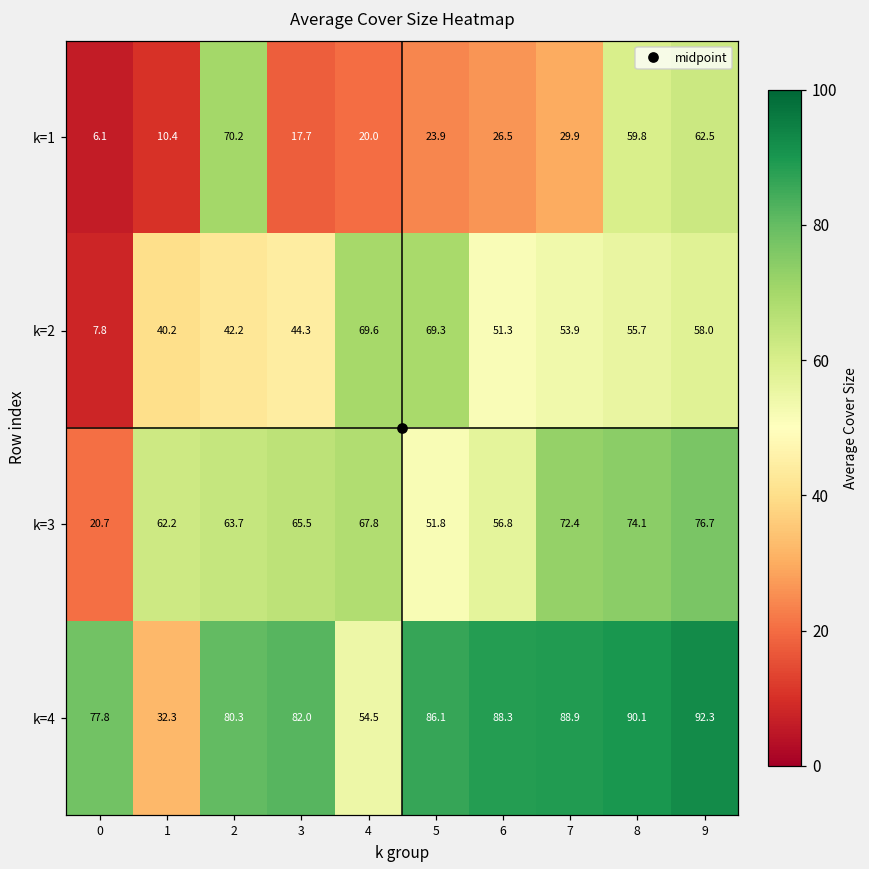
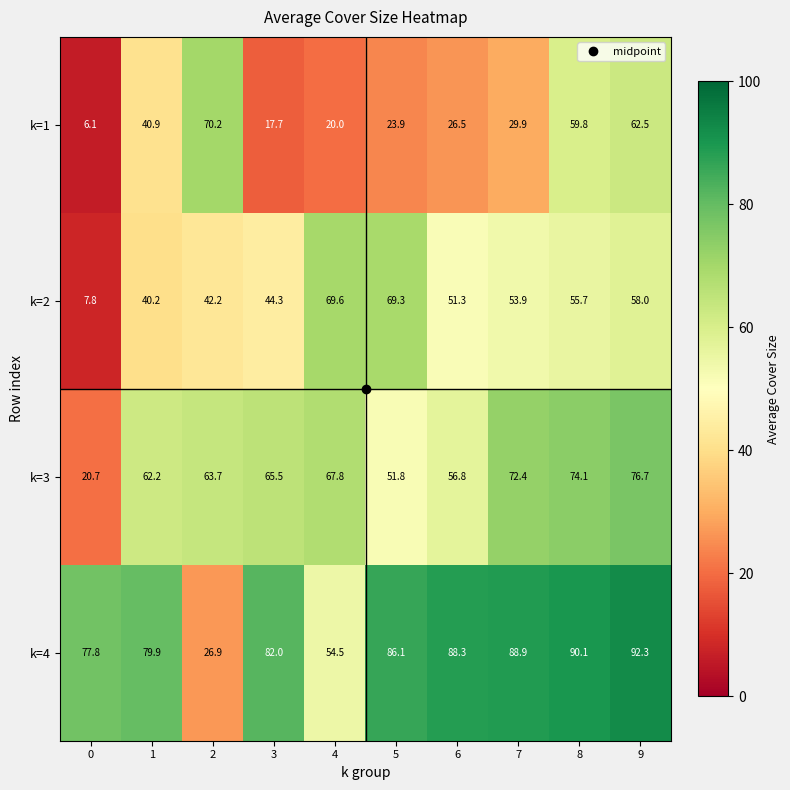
k=1, 1: 10.4 -> 40.9
k=4, 1: 32.3 -> 79.9
k=4, 2: 80.3 -> 26.9
